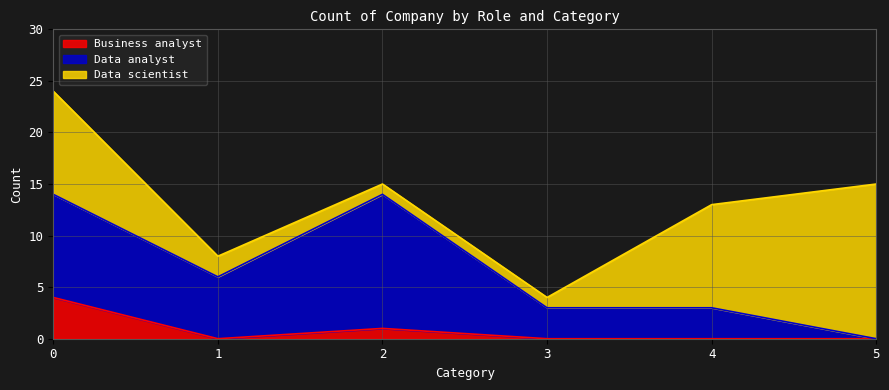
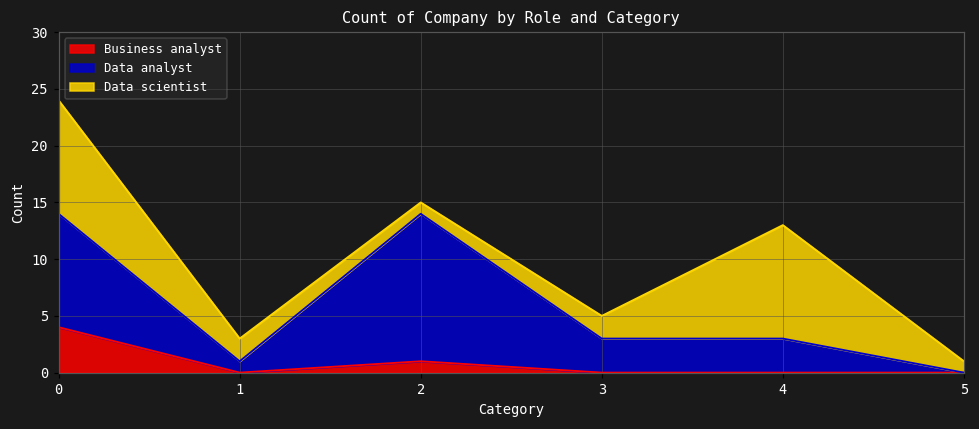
Data analyst, 1: 6 -> 1
Data scientist, 3: 1 -> 2
Data scientist, 5: 15 -> 1
